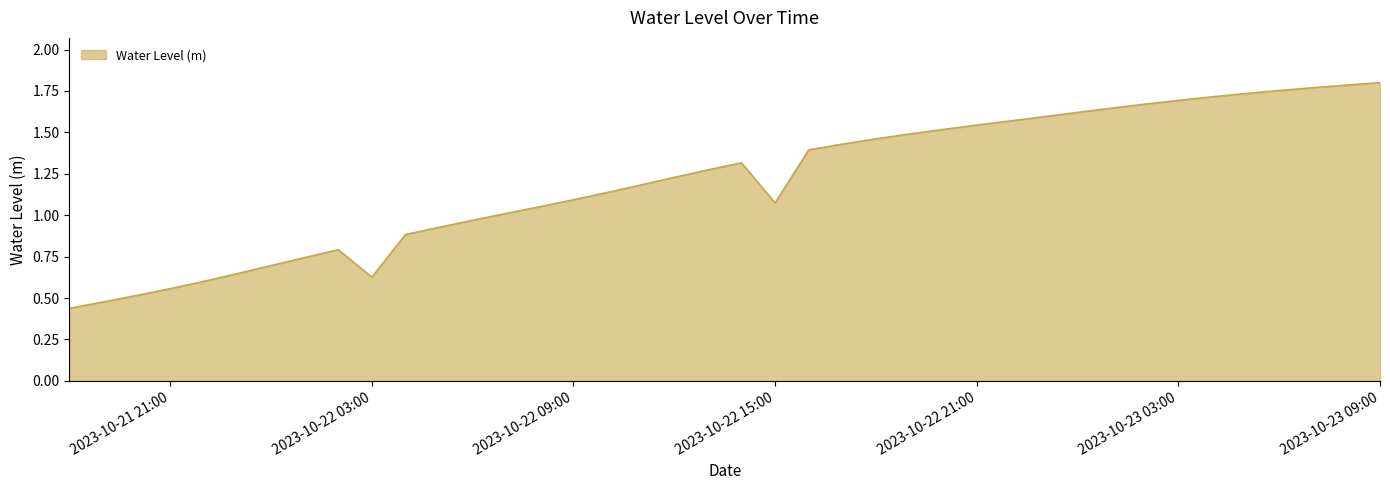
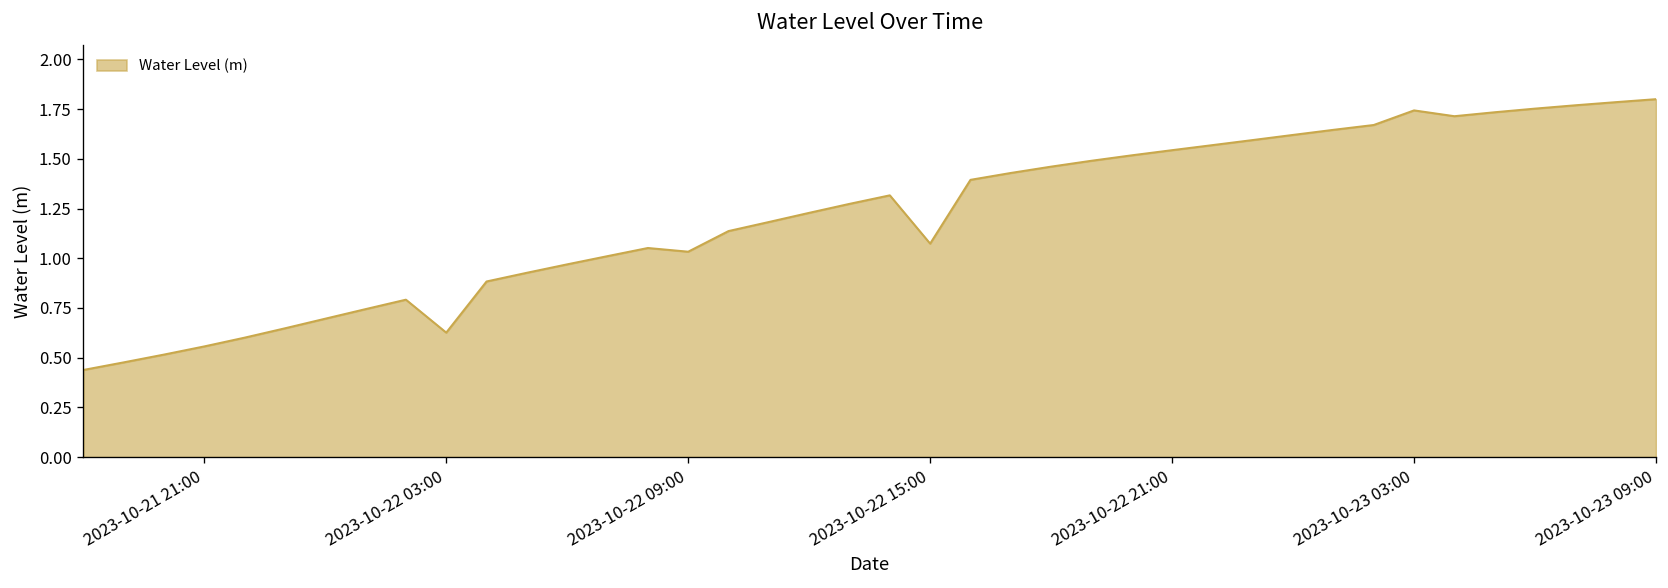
2023-10-22 09:00: 1.09 -> 1.03
2023-10-23 03:00: 1.69 -> 1.74
